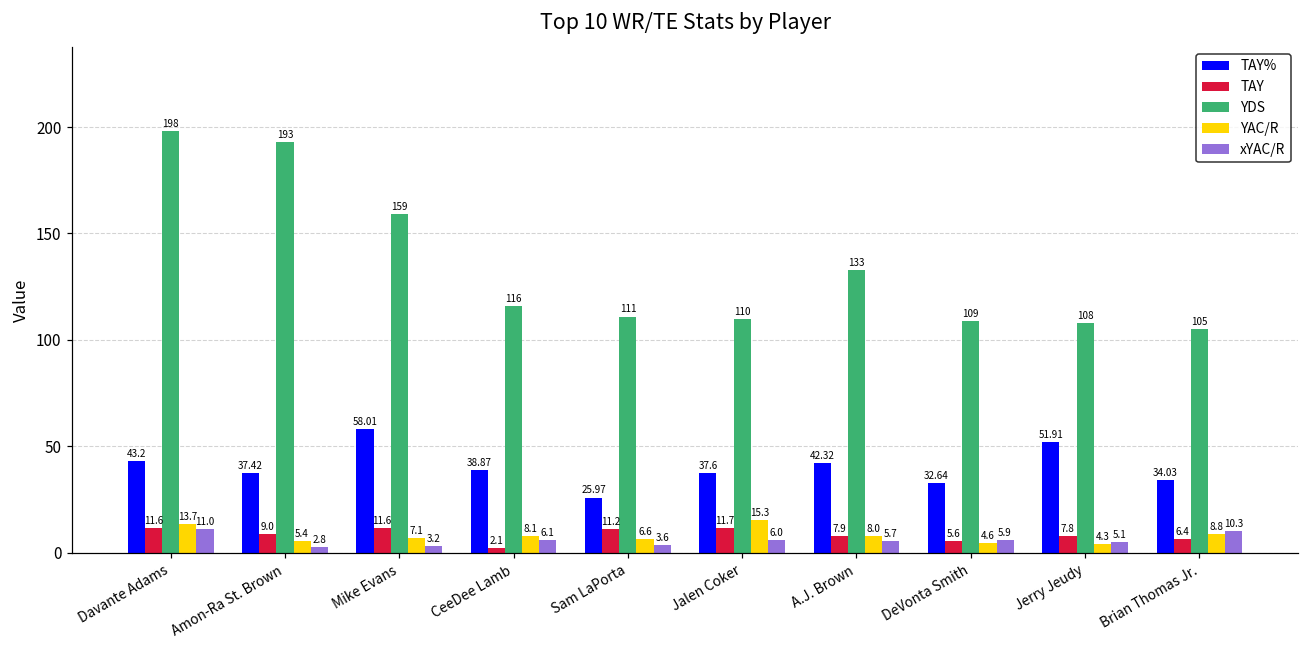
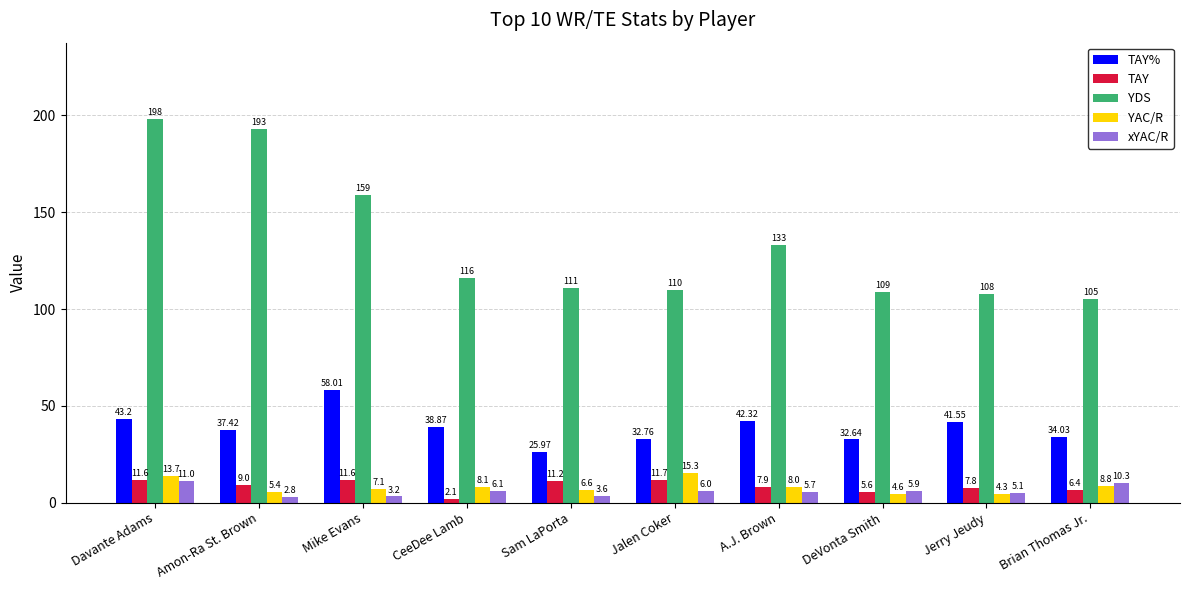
TAY%, Jalen Coker: 37.6 -> 32.76
TAY%, Jerry Jeudy: 51.91 -> 41.55
